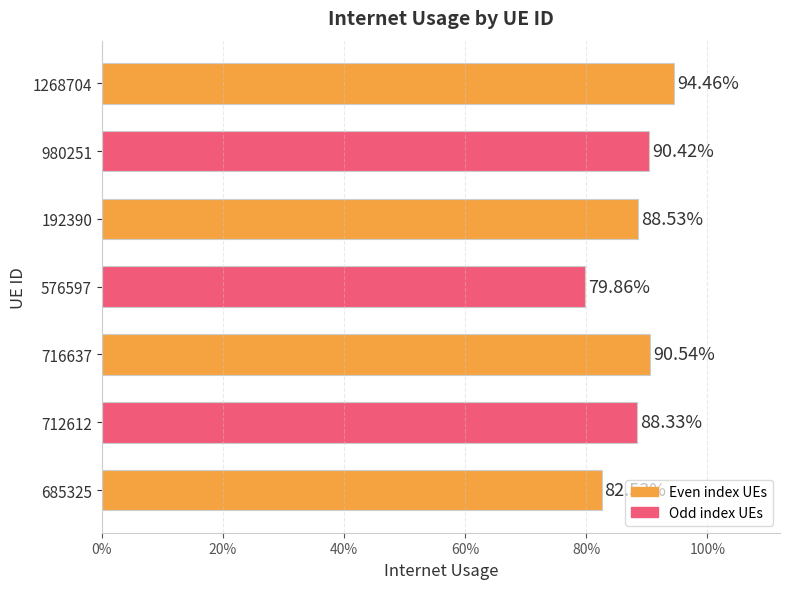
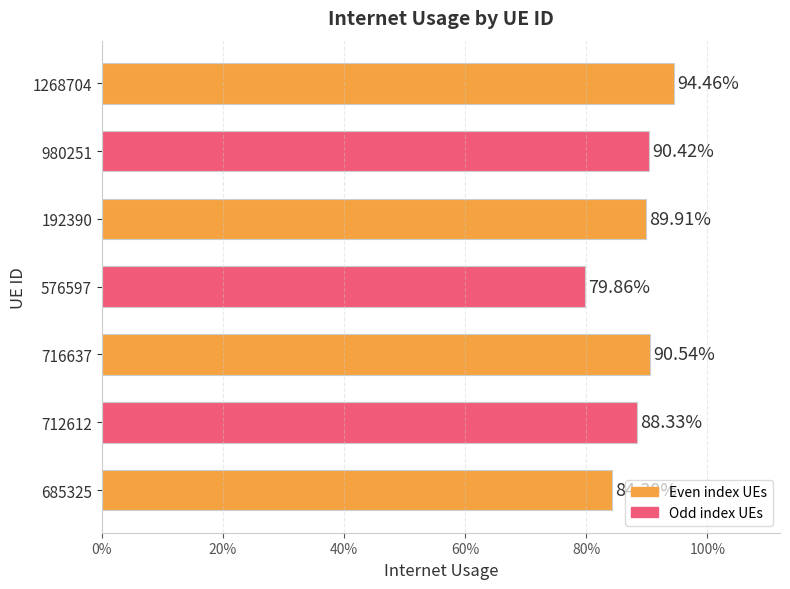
192390: 88.53% -> 89.91%
685325: 83% -> 84%
